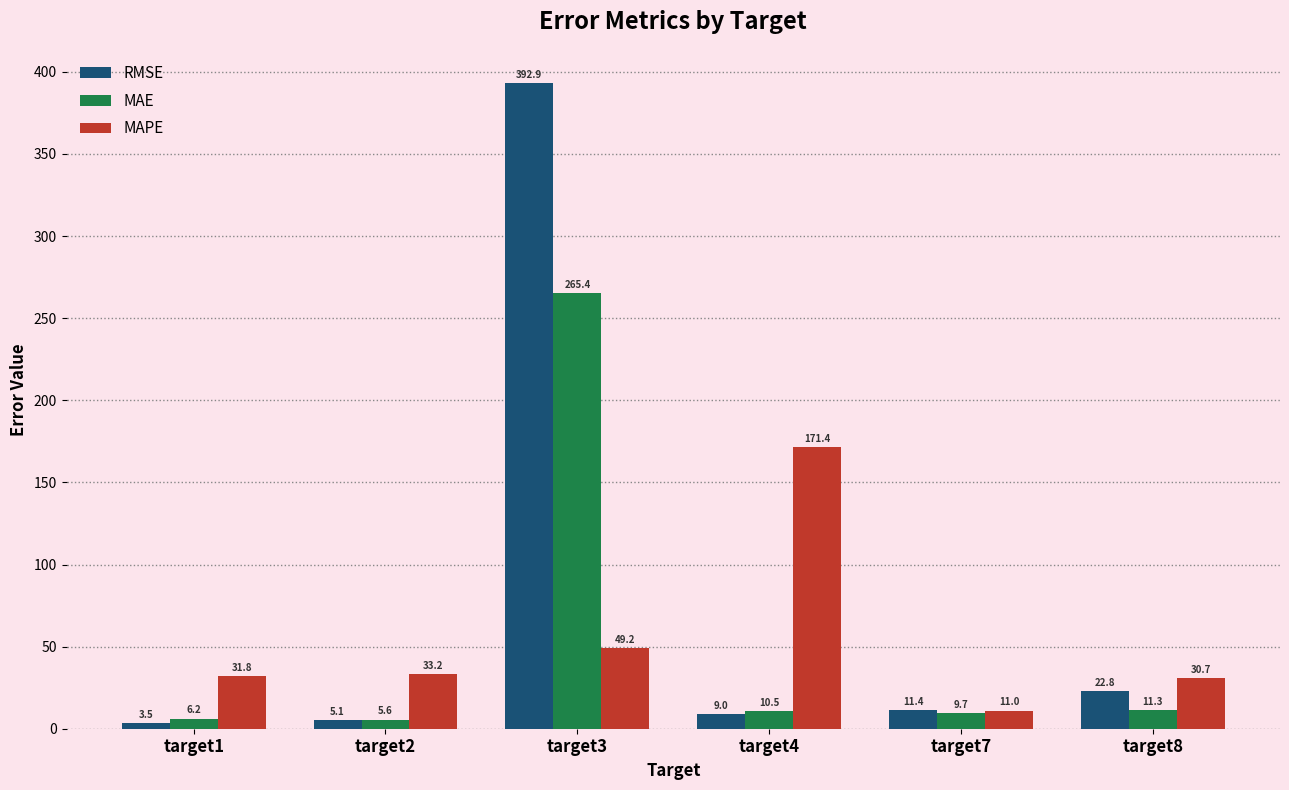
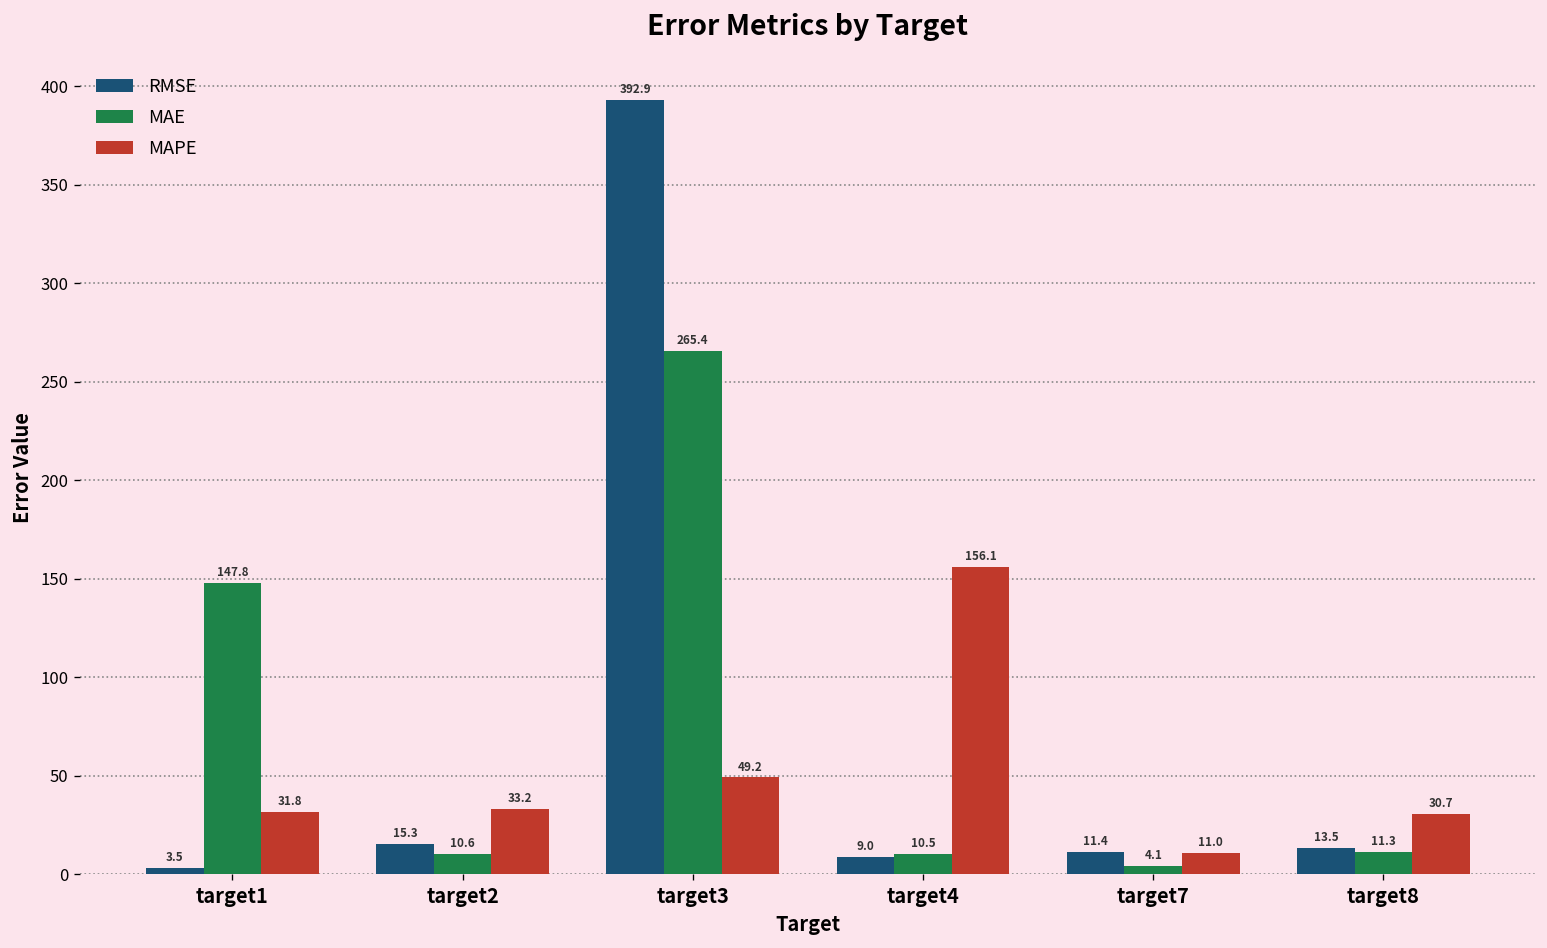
MAE, target1: 6.2 -> 147.8
RMSE, target2: 5.1 -> 15.3
MAE, target2: 5.6 -> 10.6
MAPE, target4: 171.4 -> 156.1
MAE, target7: 9.7 -> 4.1
RMSE, target8: 22.8 -> 13.5
